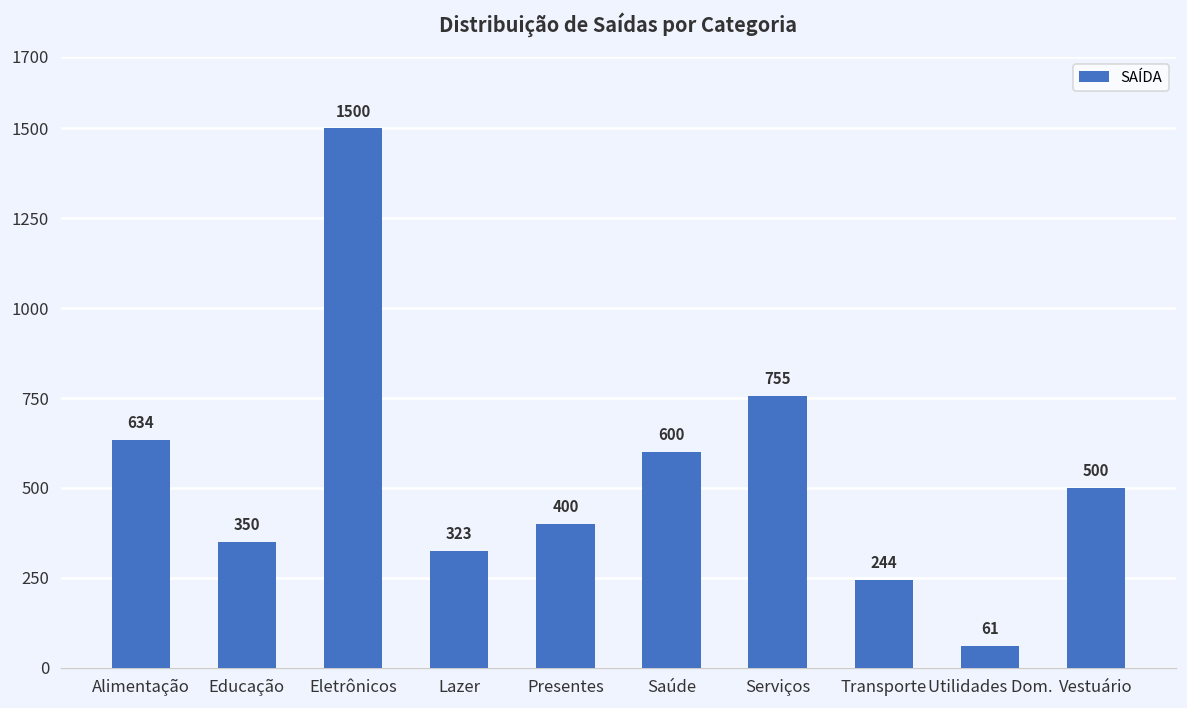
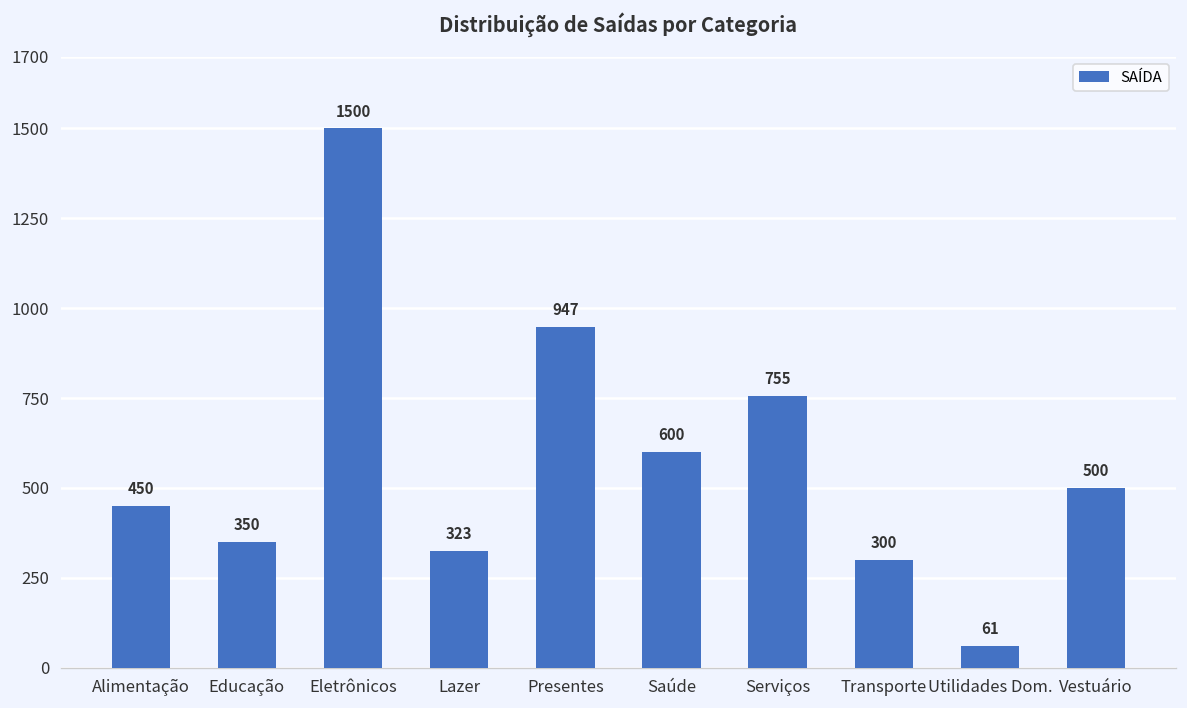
Alimentação: 634 -> 450
Presentes: 400 -> 947
Transporte: 244 -> 300
